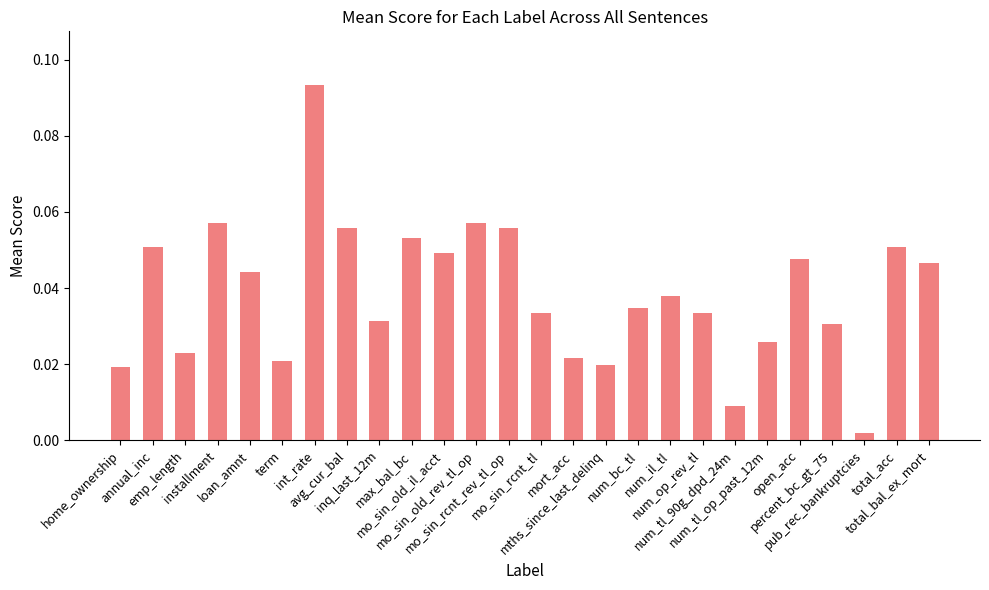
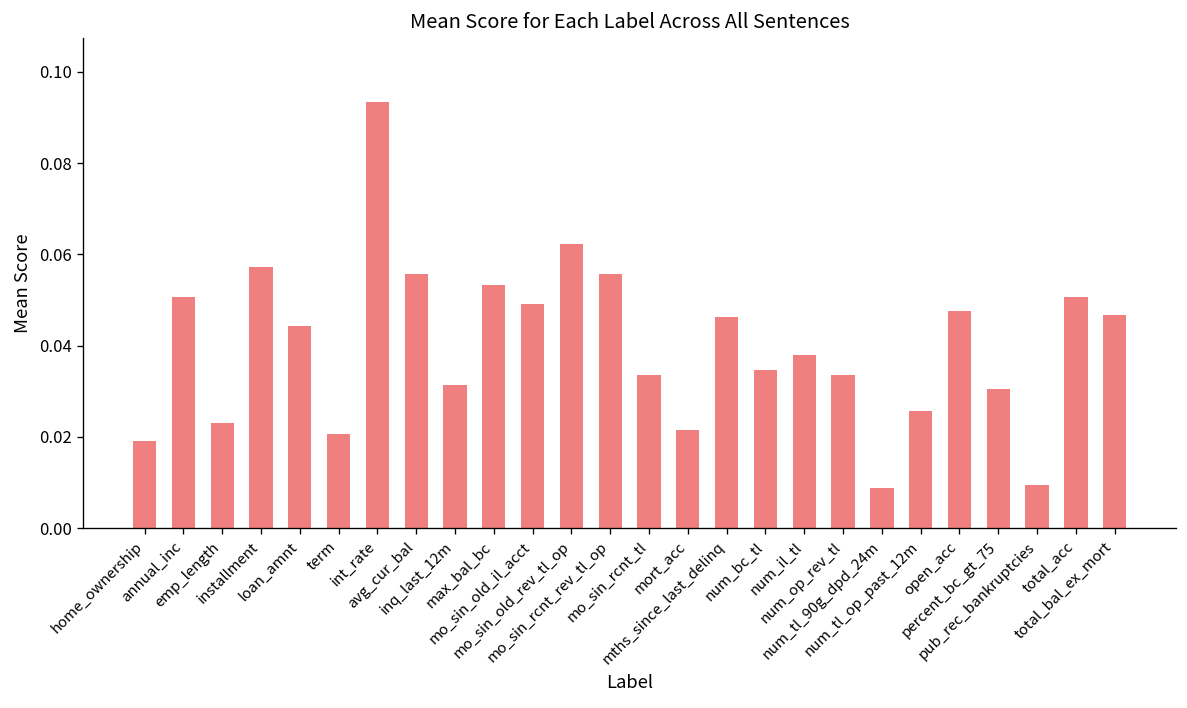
mo_sin_old_rev_tl_op: 0.057 -> 0.062
mths_since_last_delinq: 0.020 -> 0.046
pub_rec_bankruptcies: 0.002 -> 0.009
